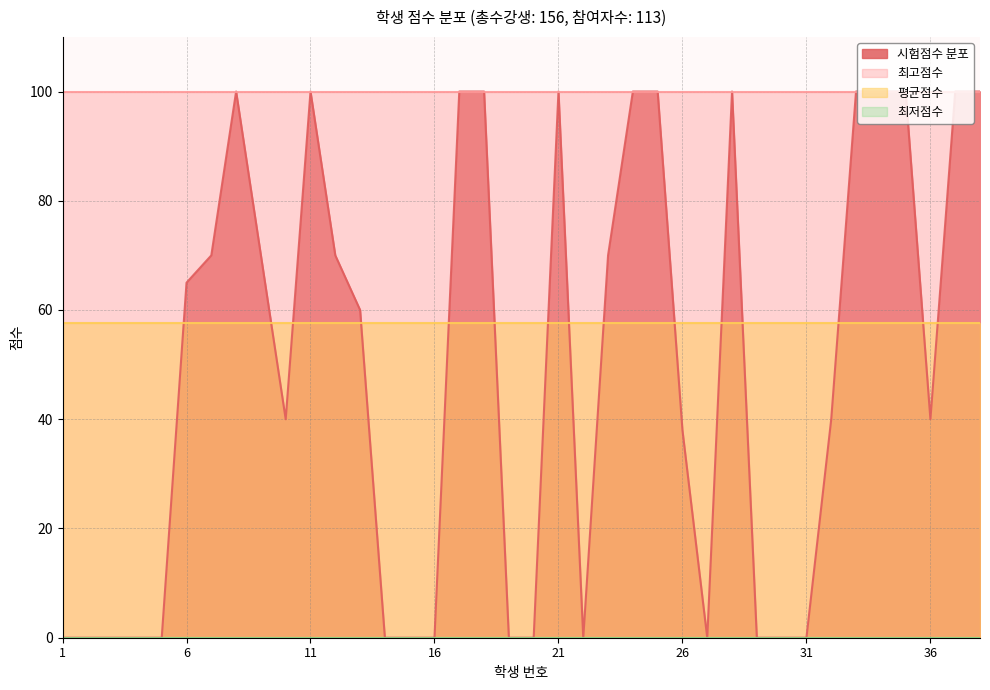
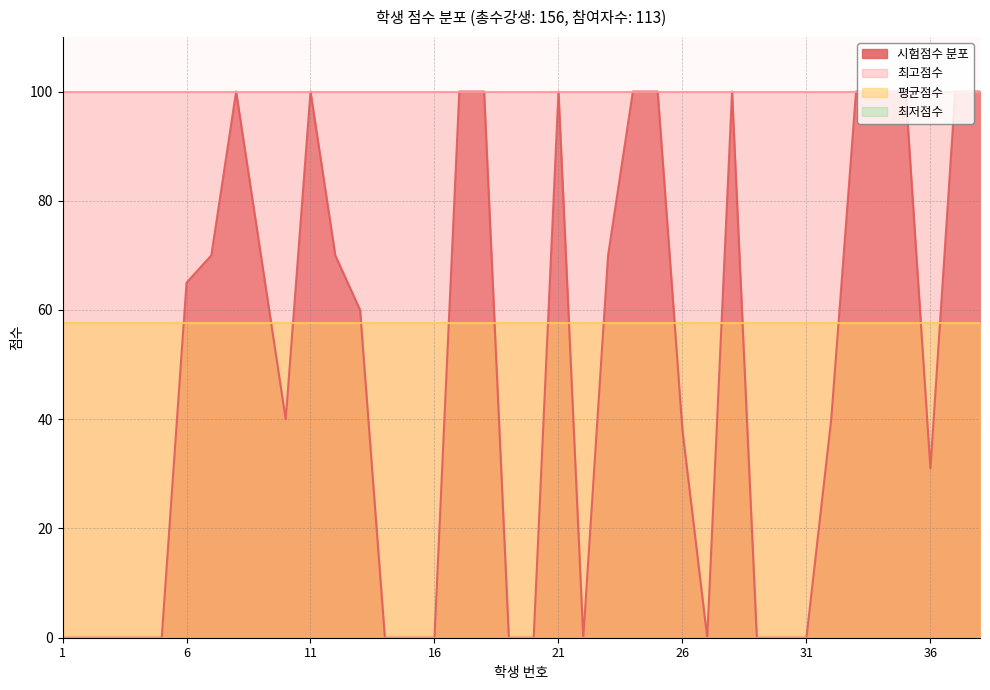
시험점수 분포, 36: 40 -> 31
